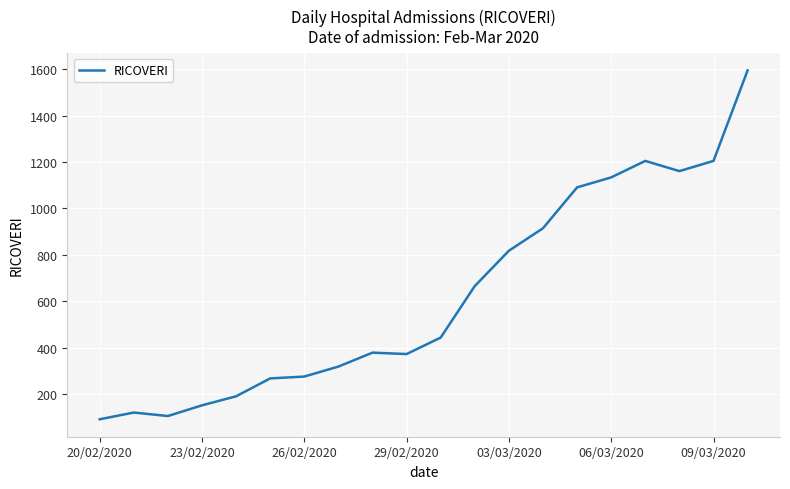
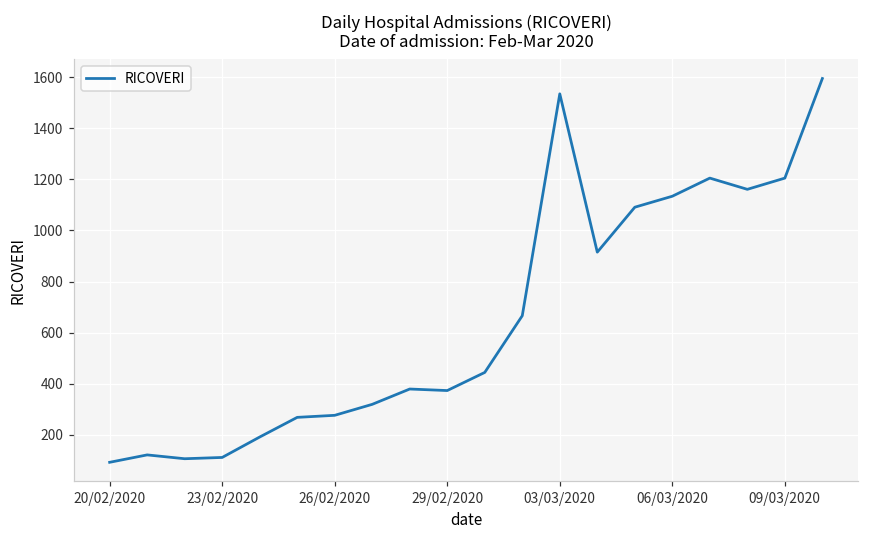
23/02/2020: 150 -> 110
03/03/2020: 820 -> 1540
